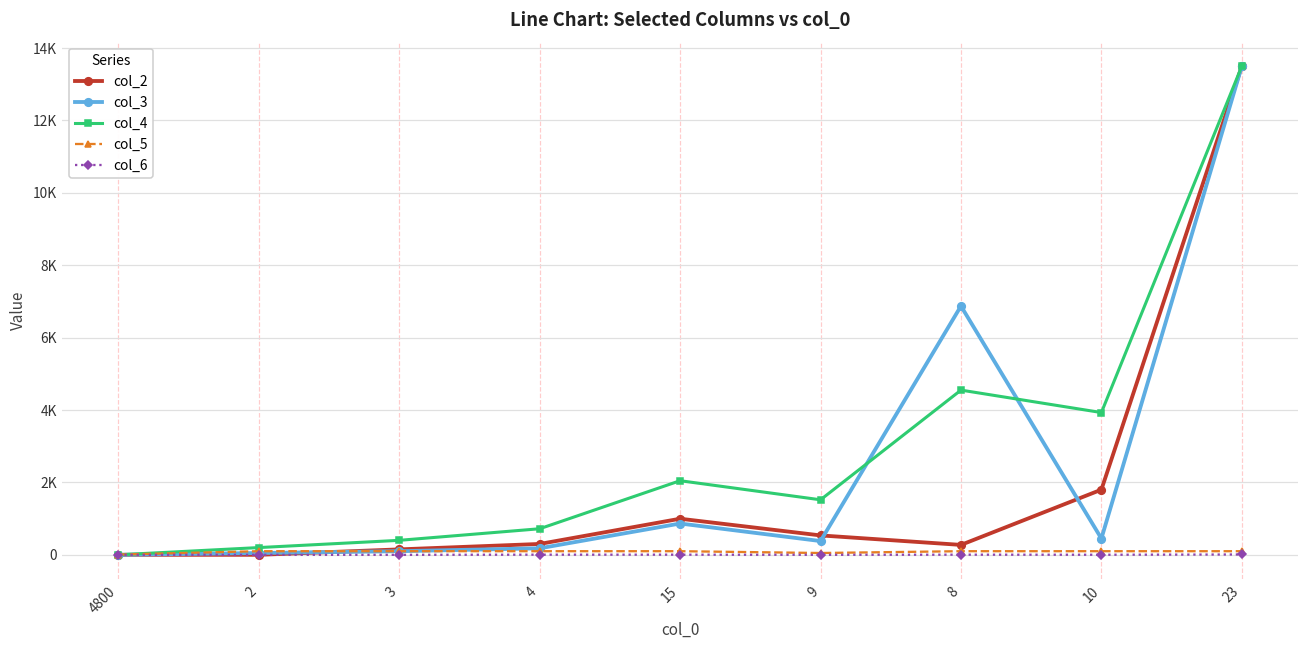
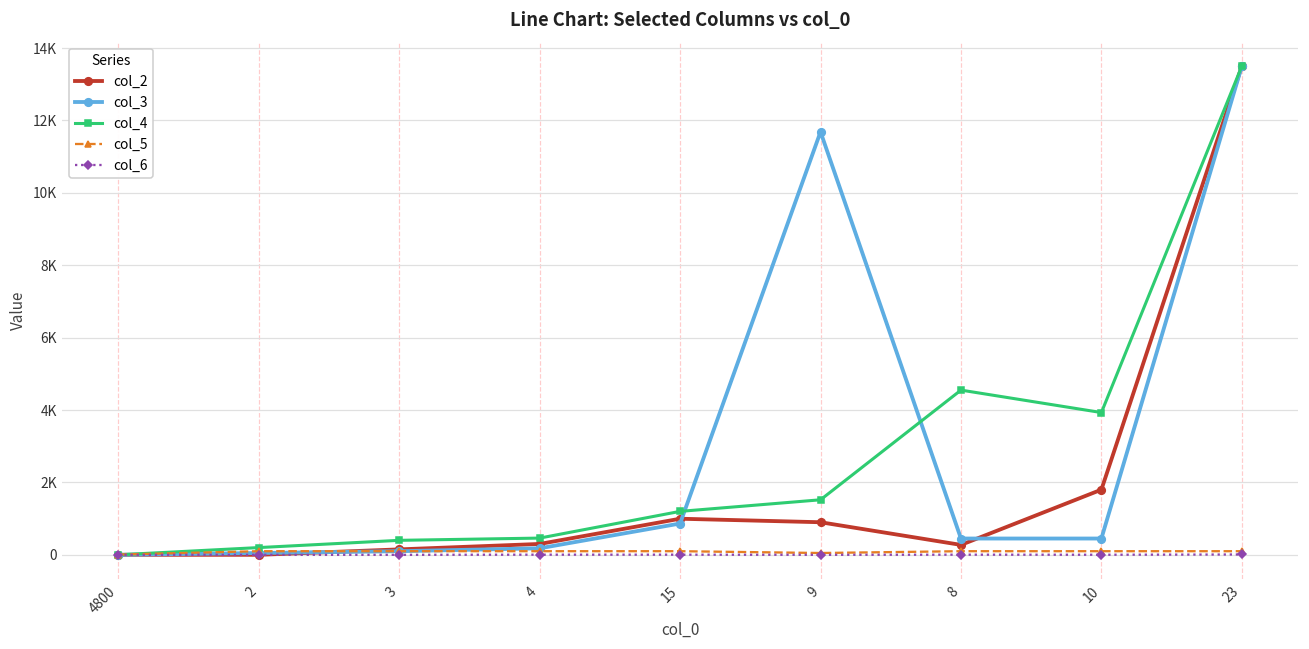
col_4, 4: 700 -> 500
col_4, 15: 2000 -> 1200
col_2, 9: 500 -> 900
col_3, 9: 400 -> 11700
col_3, 8: 6900 -> 500
